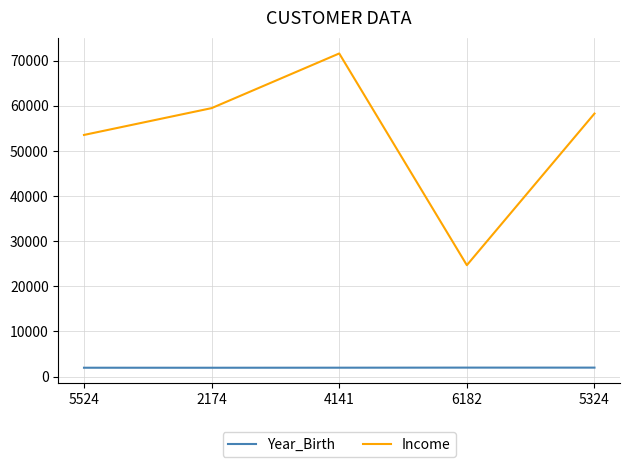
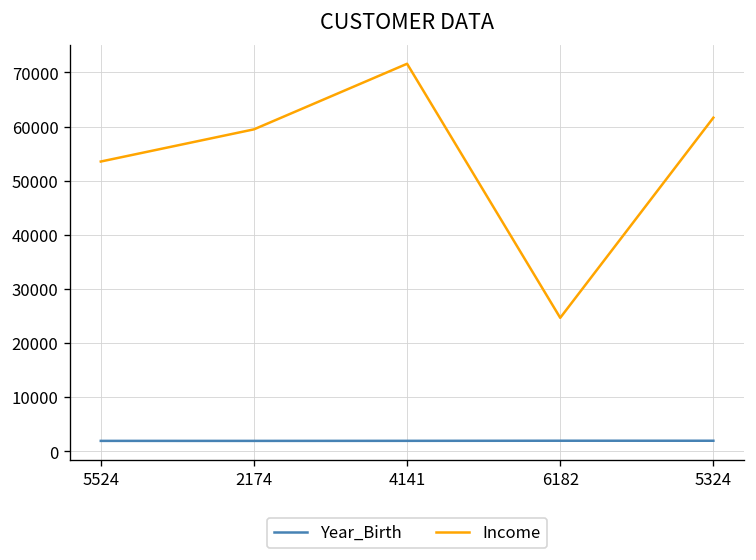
Income, 5324: 58000 -> 62000
